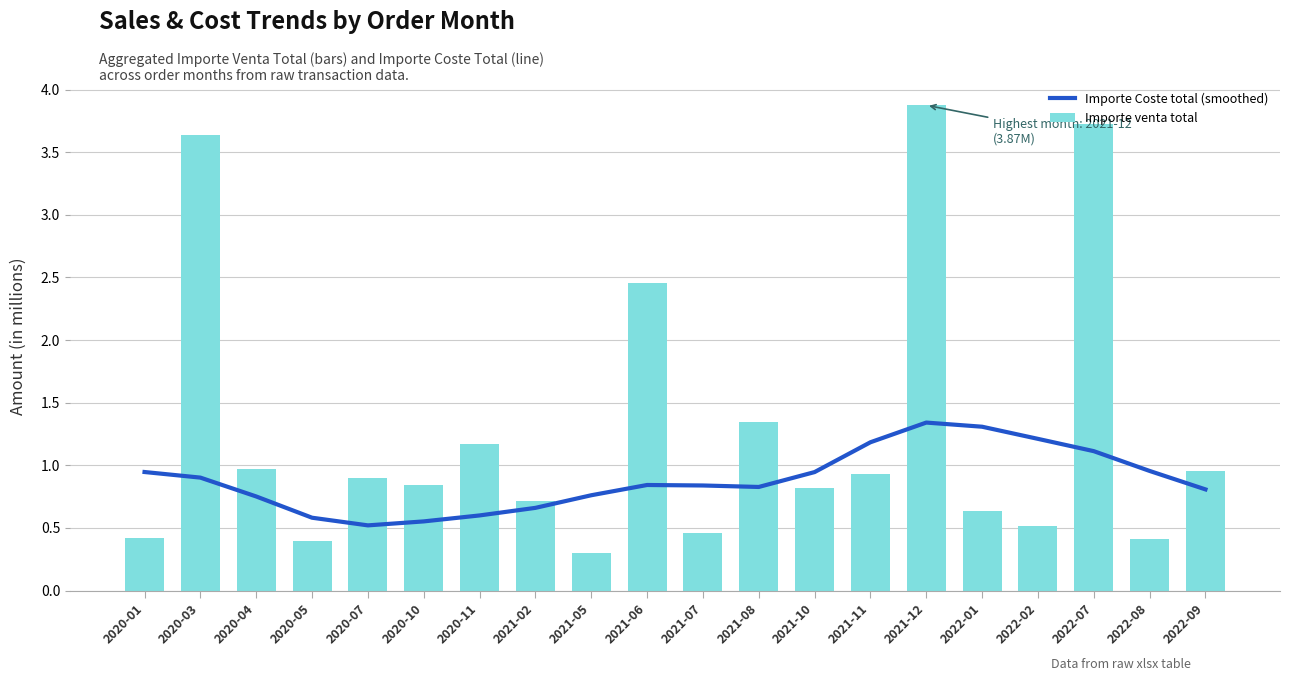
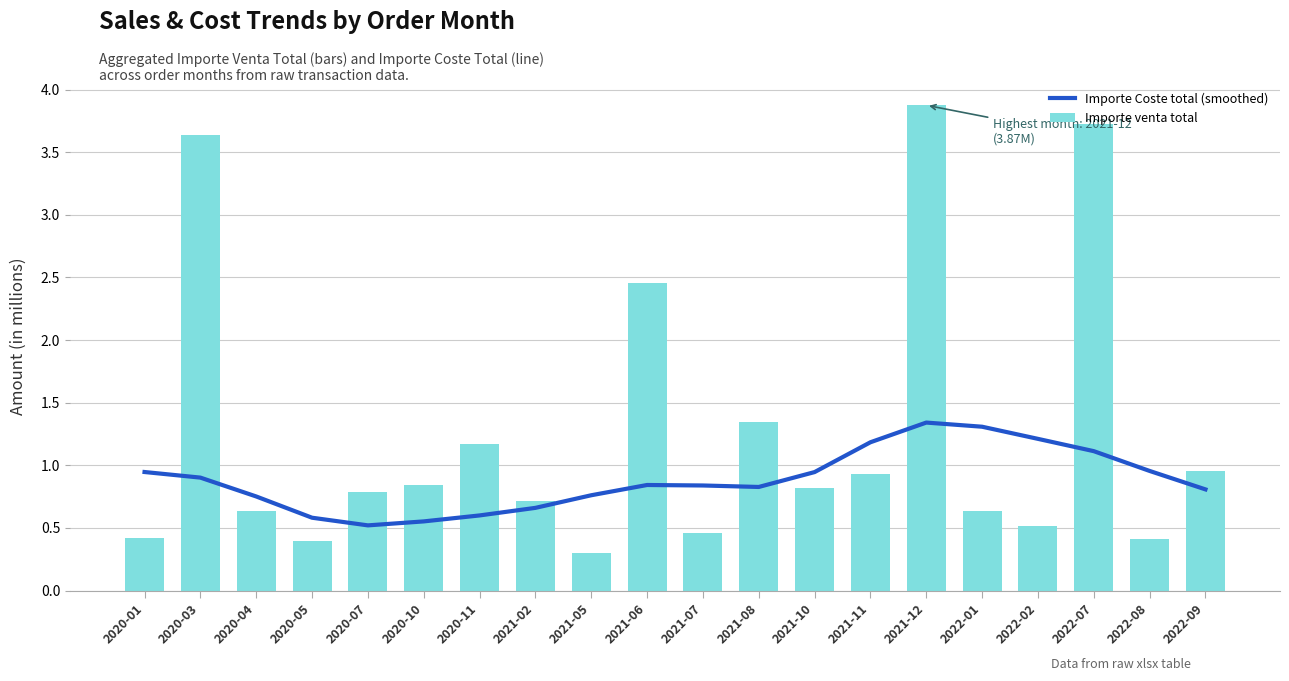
Importe venta total, 2020-04: 0.97 -> 0.63
Importe venta total, 2020-07: 0.90 -> 0.78
